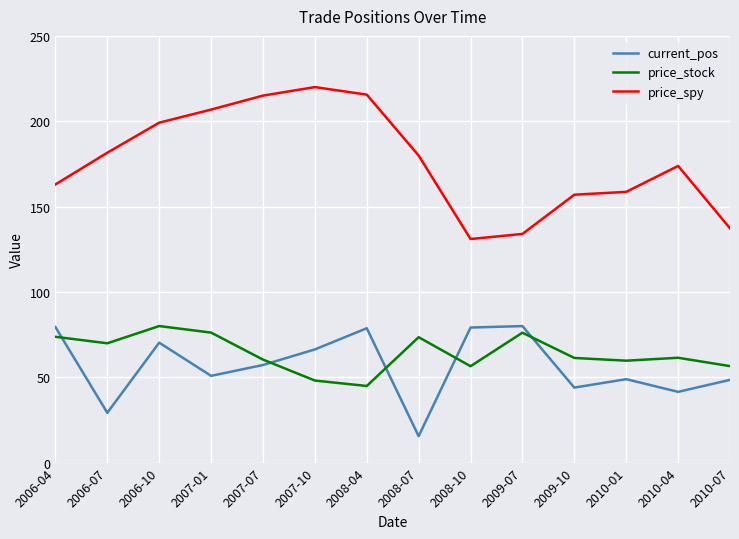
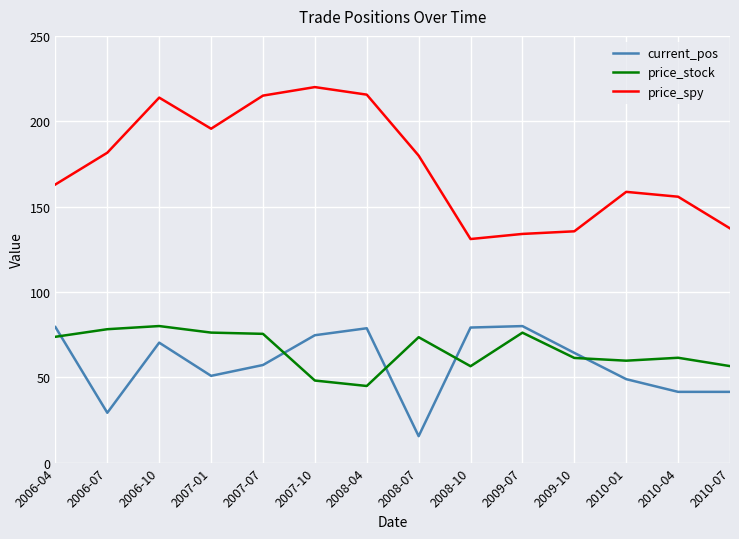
price_stock, 2006-07: 70 -> 78
price_spy, 2006-10: 199 -> 214
price_spy, 2007-01: 207 -> 196
price_stock, 2007-07: 60 -> 75
current_pos, 2007-10: 66 -> 75
current_pos, 2009-10: 44 -> 64
price_spy, 2009-10: 157 -> 136
price_spy, 2010-04: 174 -> 156
current_pos, 2010-07: 48 -> 41
